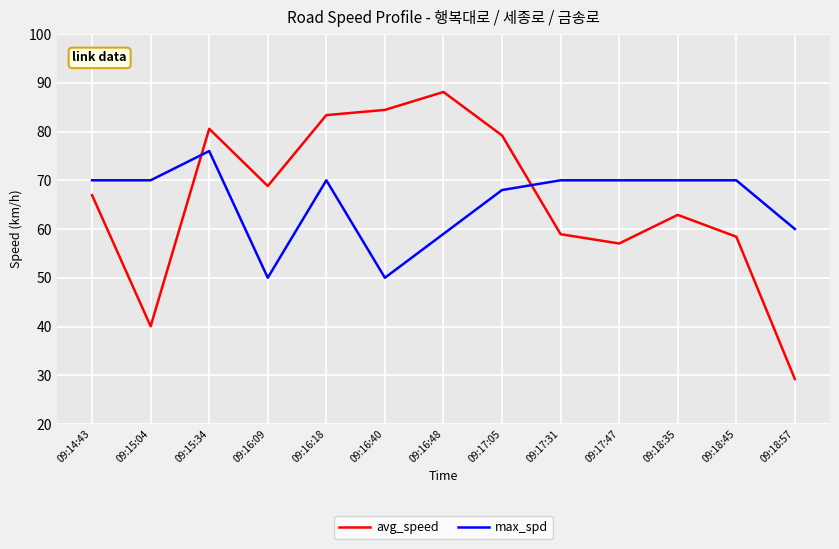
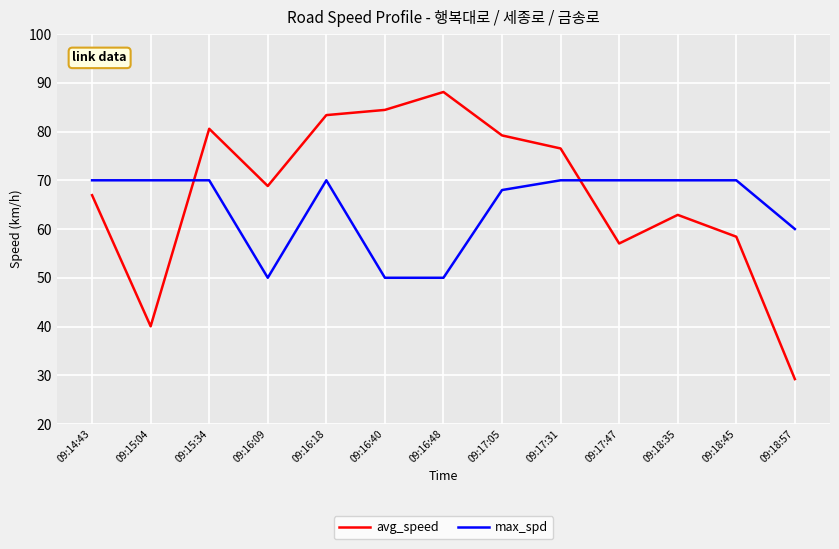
max_spd, 09:15:34: 76 -> 70
max_spd, 09:16:48: 59 -> 50
avg_speed, 09:17:31: 59 -> 77
